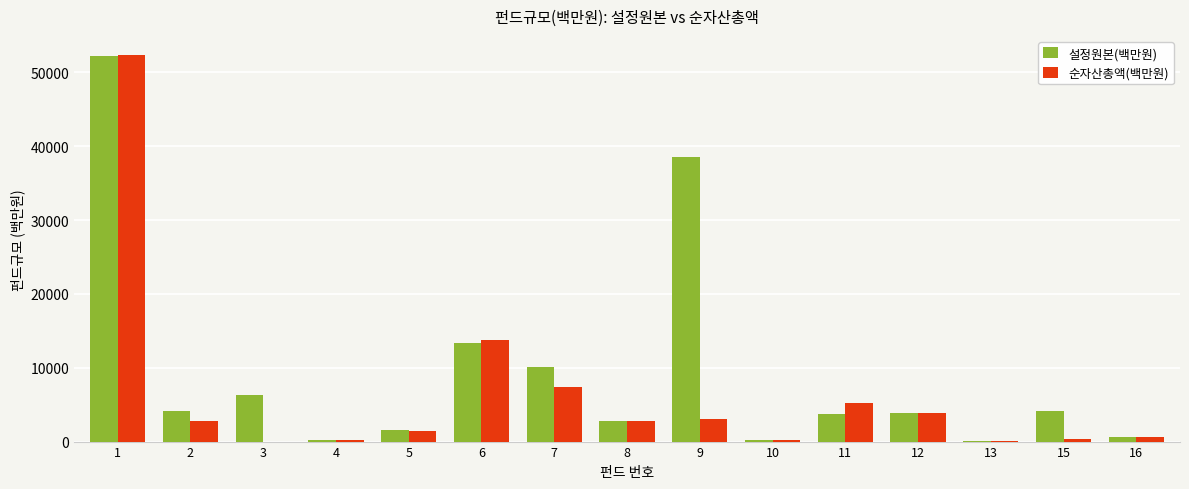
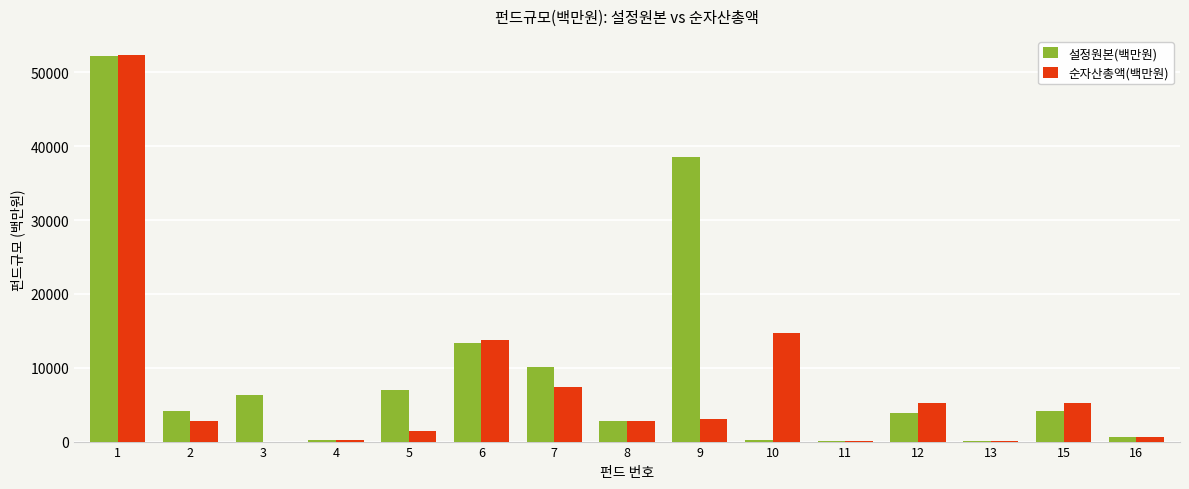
설정원본(백만원), 5: 2000 -> 7000
순자산총액(백만원), 10: 0 -> 15000
설정원본(백만원), 11: 4000 -> 0
순자산총액(백만원), 11: 5000 -> 0
순자산총액(백만원), 12: 4000 -> 5000
순자산총액(백만원), 15: 0 -> 5000
